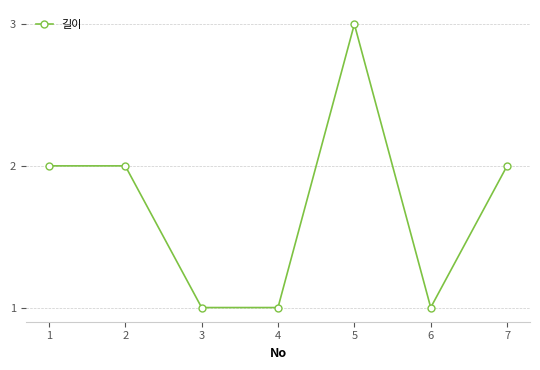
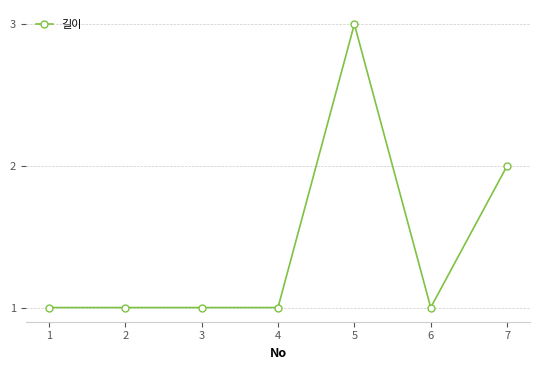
1: 2 -> 1
2: 2 -> 1
